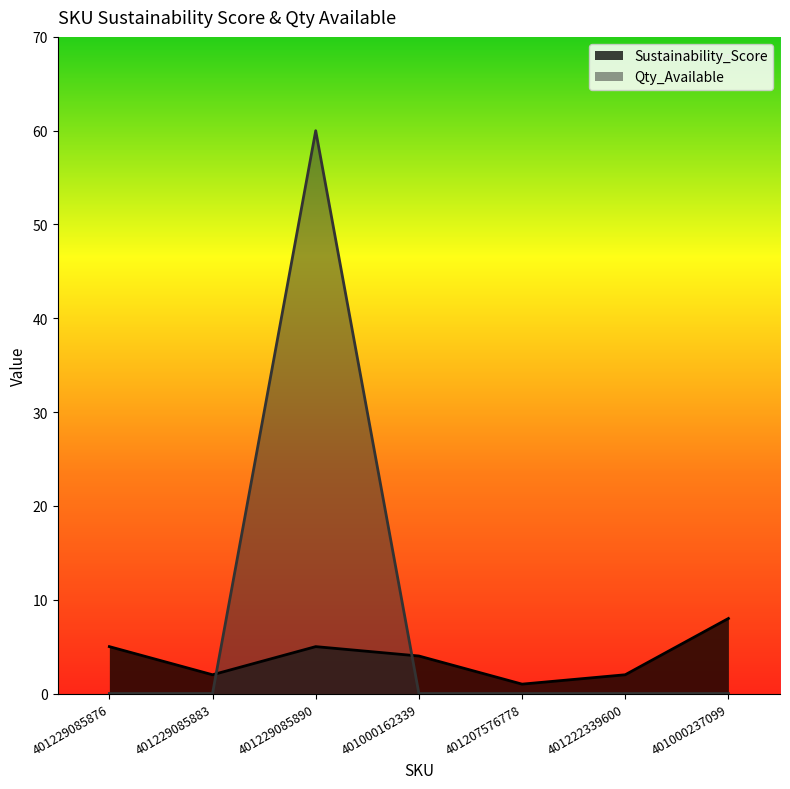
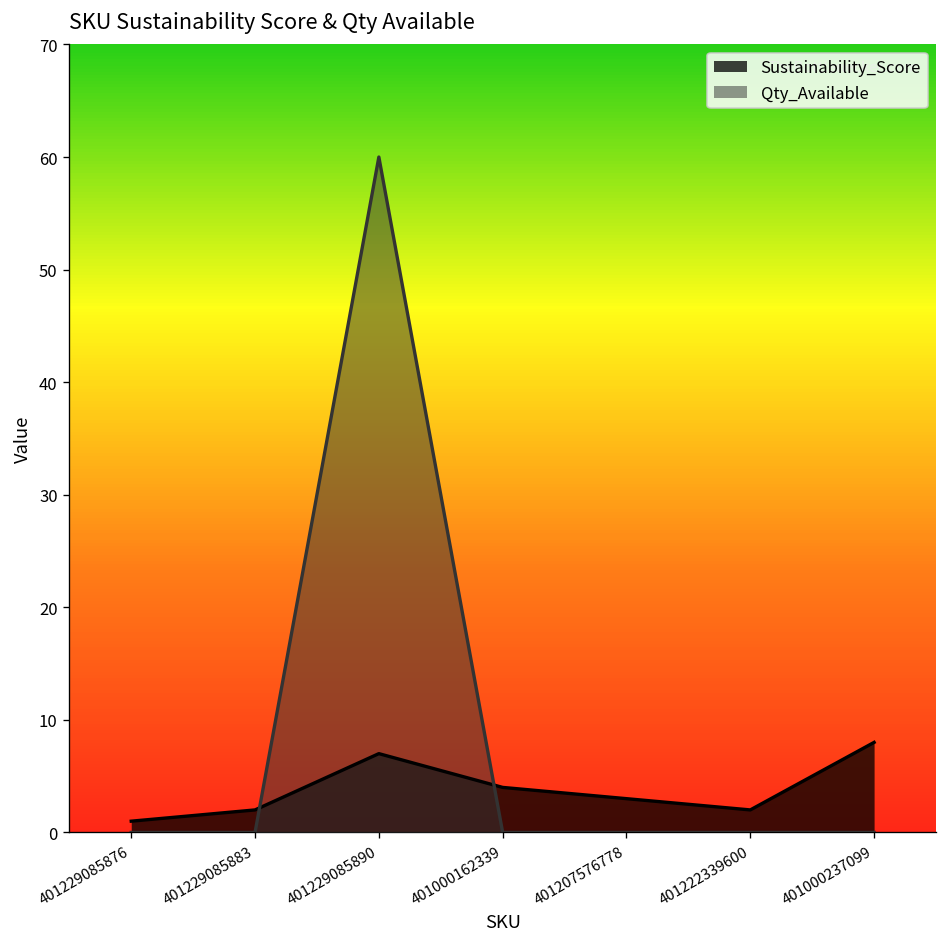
Sustainability_Score, 401229085876: 5 -> 1
Sustainability_Score, 401229085890: 5 -> 7
Sustainability_Score, 401207576778: 1 -> 3
